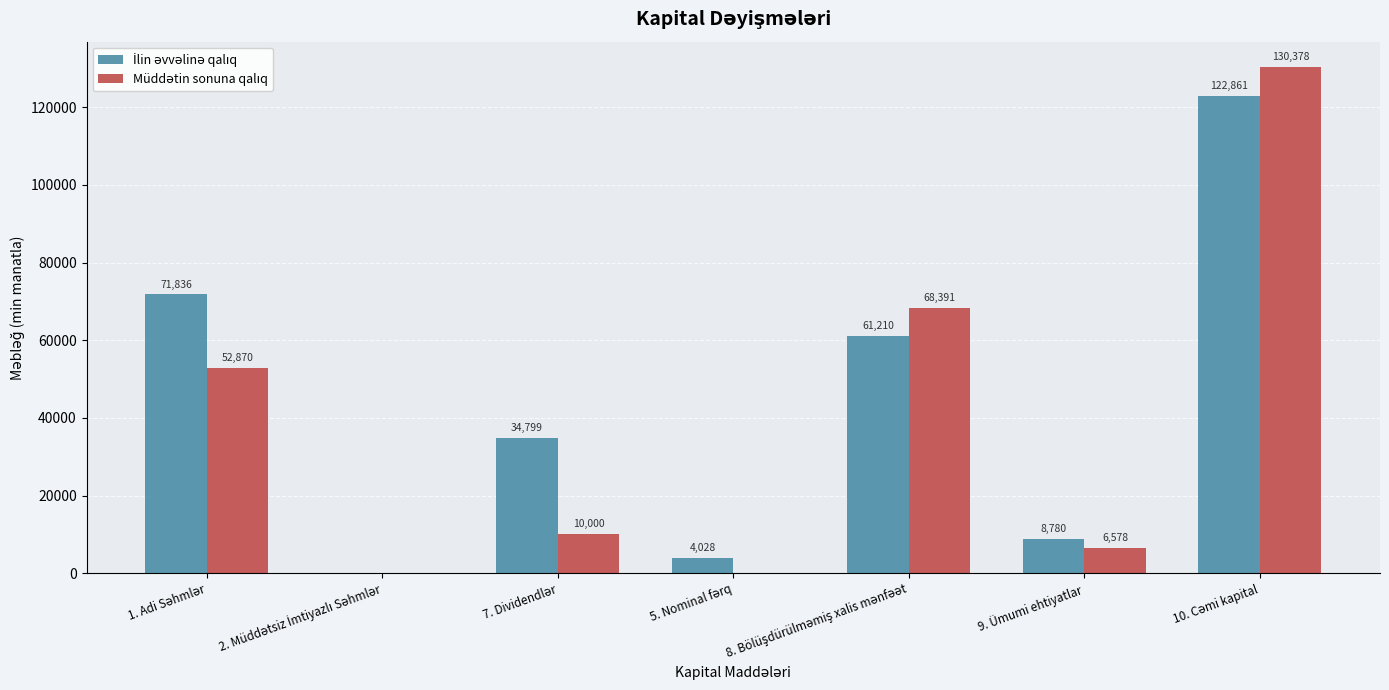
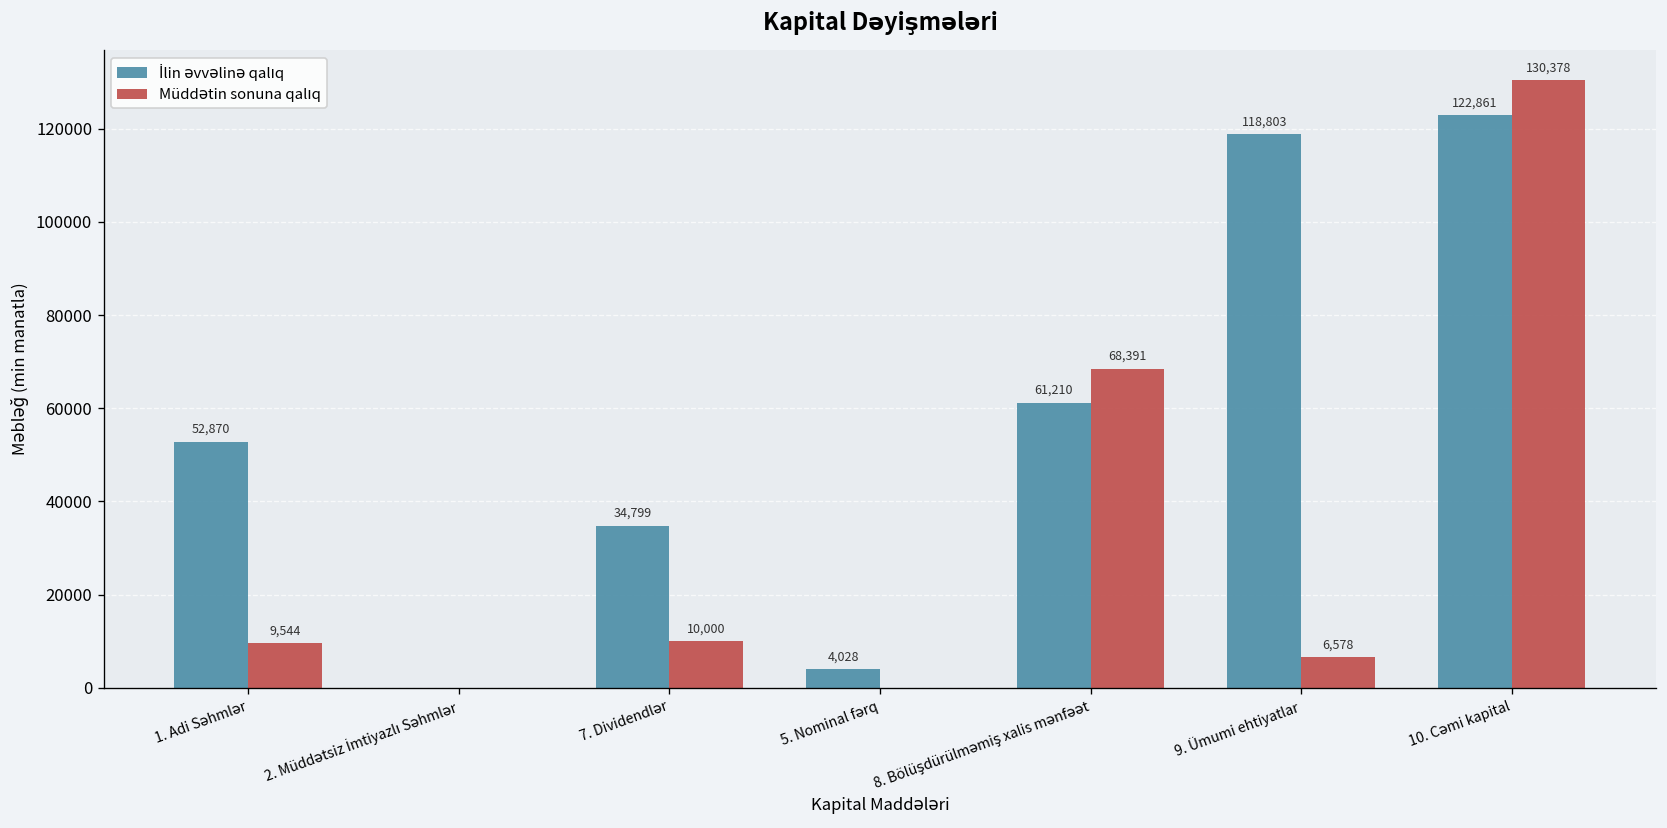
İlin əvvəlinə qalıq, 1. Adi Səhmlər: 71,836 -> 52,870
Müddətin sonuna qalıq, 1. Adi Səhmlər: 52,870 -> 9,544
İlin əvvəlinə qalıq, 9. Ümumi ehtiyatlar: 8,780 -> 118,803
